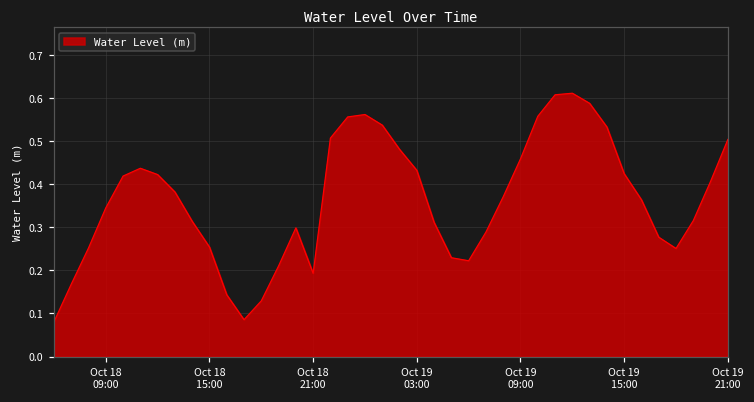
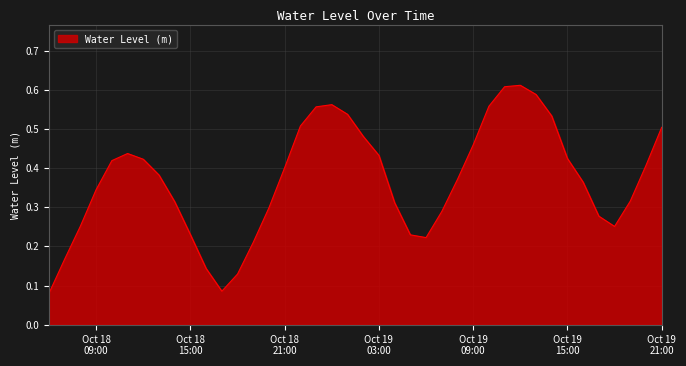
Oct 18 15:00: 0.25 -> 0.23
Oct 18 21:00: 0.19 -> 0.40
